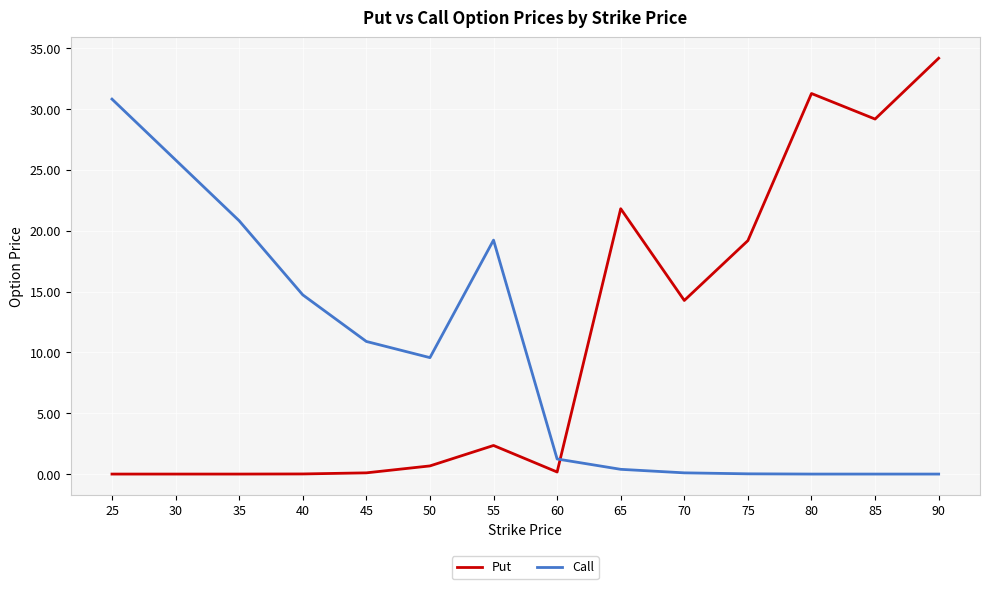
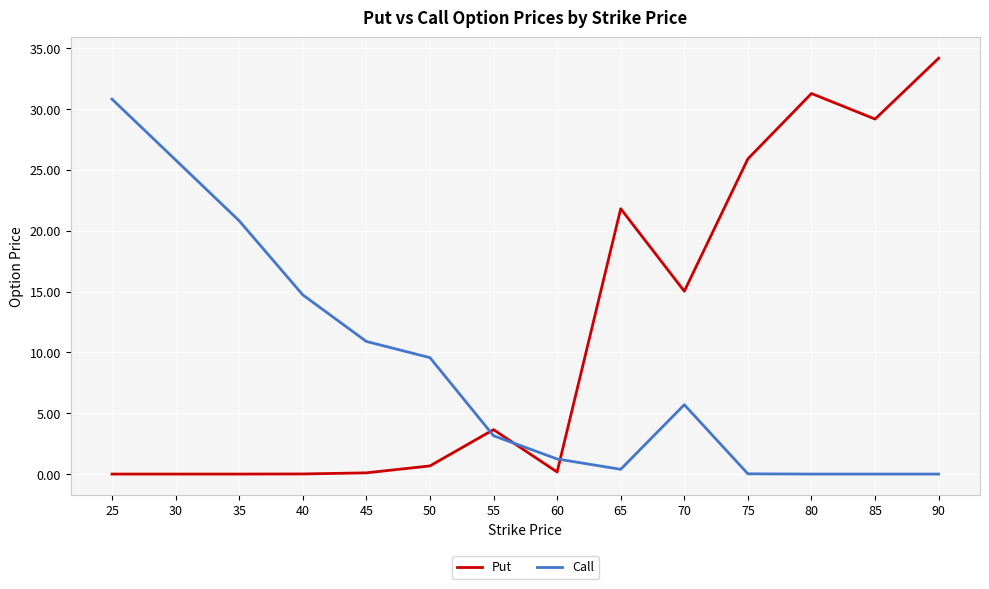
Put, 55: 2.4 -> 3.7
Call, 55: 19.2 -> 3.2
Put, 70: 14.3 -> 15.0
Call, 70: 0.1 -> 5.7
Put, 75: 19.2 -> 25.9
